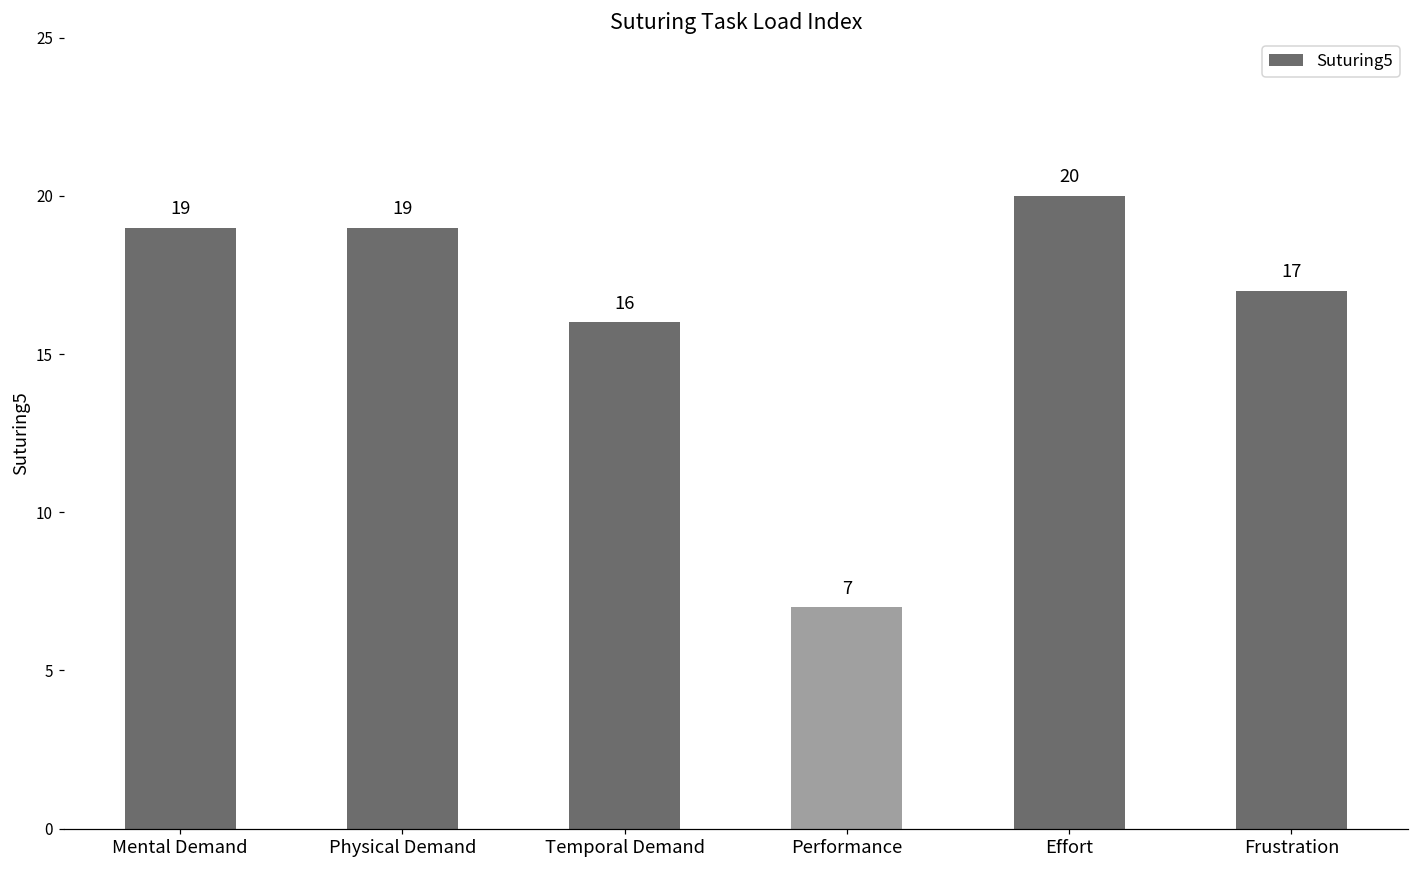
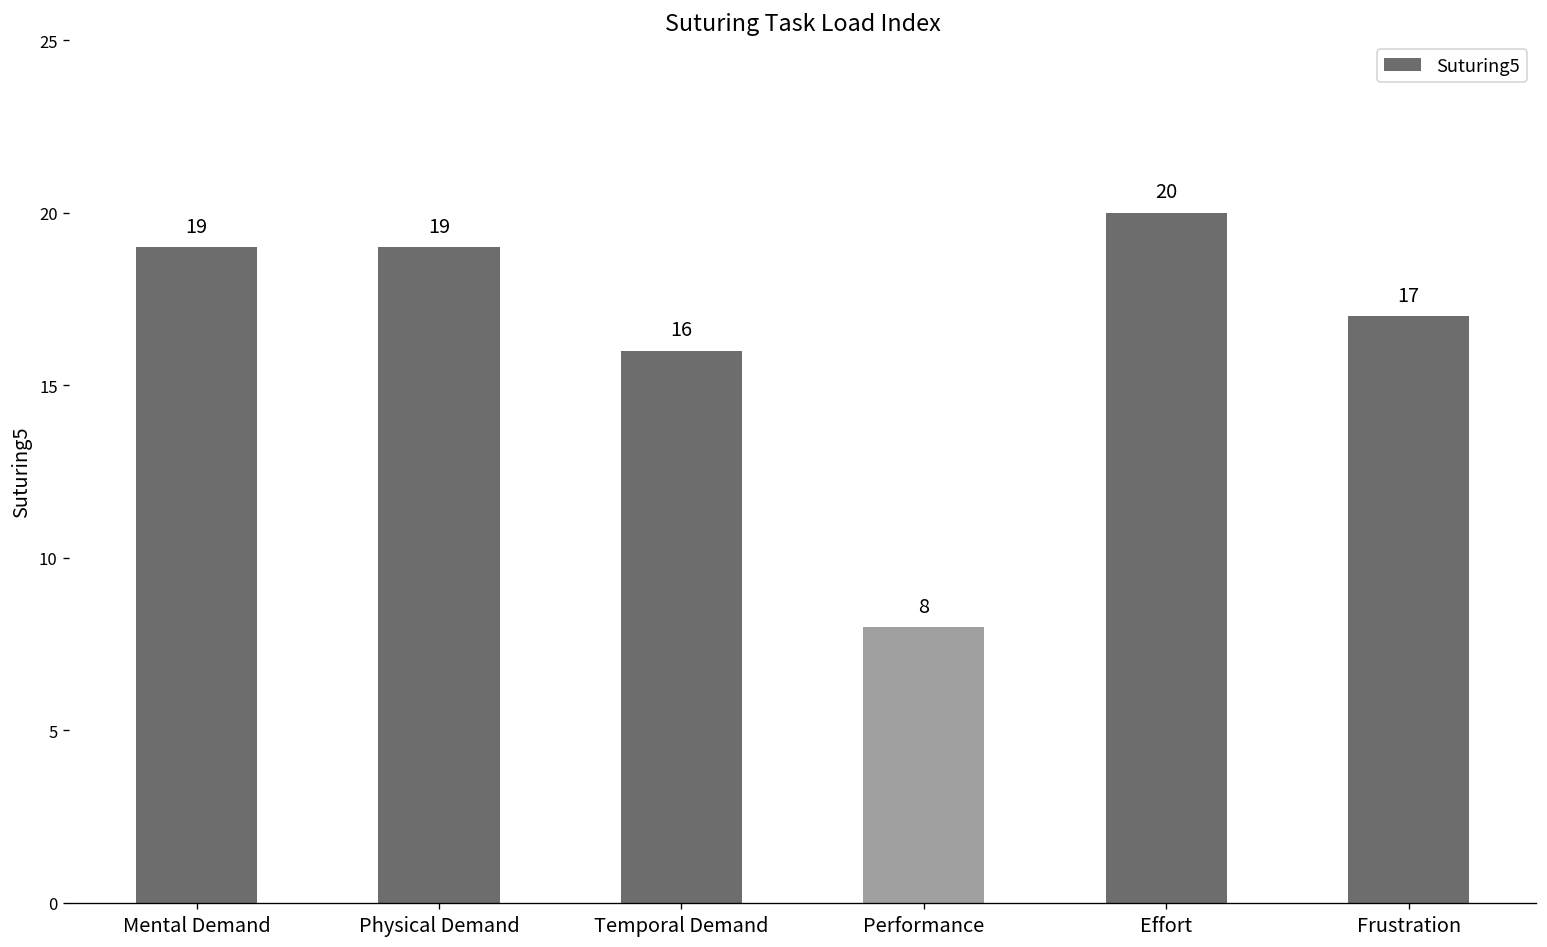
Performance: 7 -> 8
